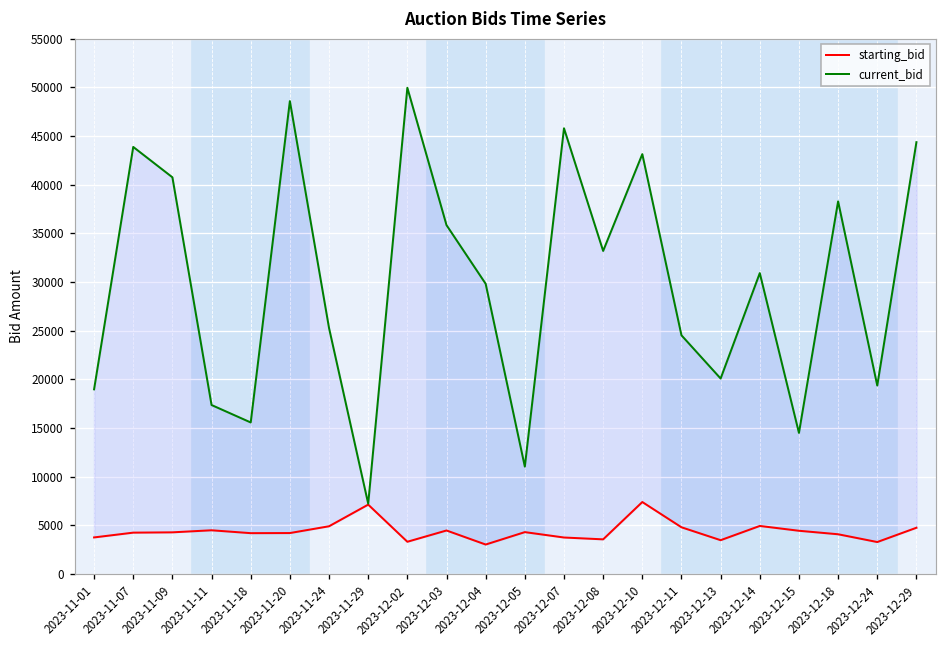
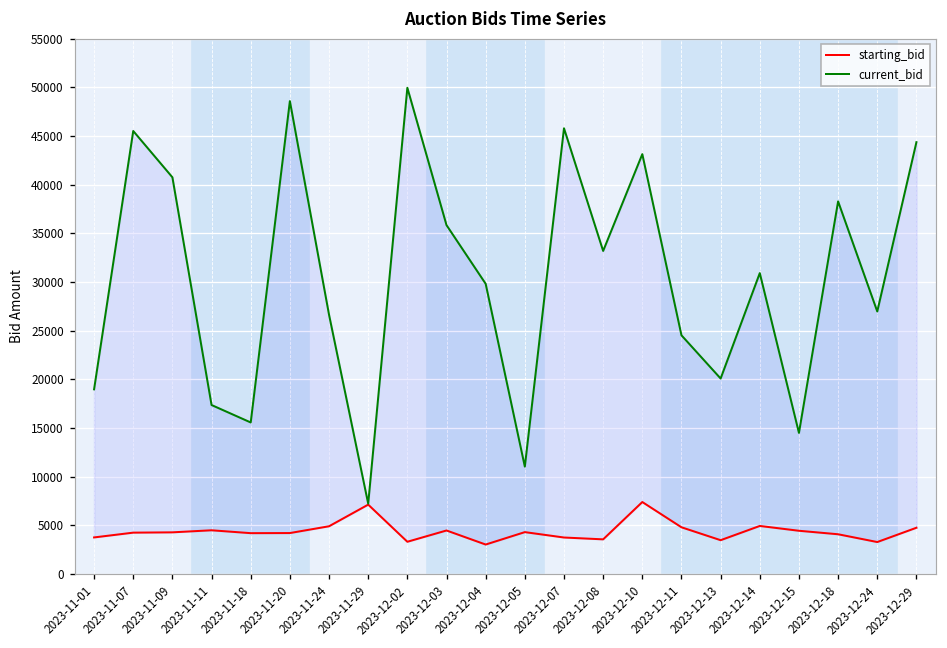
current_bid, 2023-11-07: 44000 -> 46000
current_bid, 2023-11-24: 25000 -> 27000
current_bid, 2023-12-24: 19000 -> 27000
